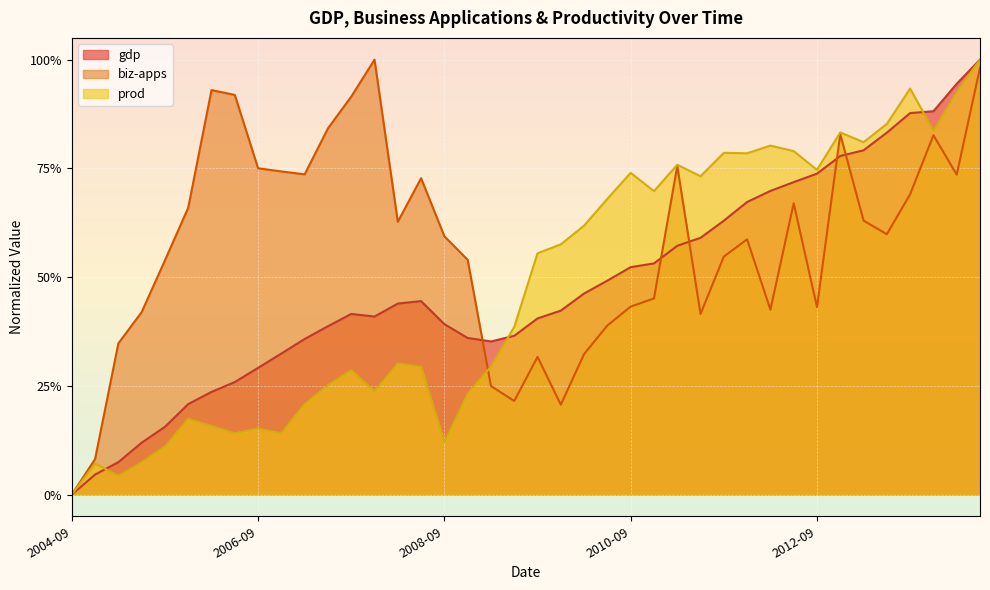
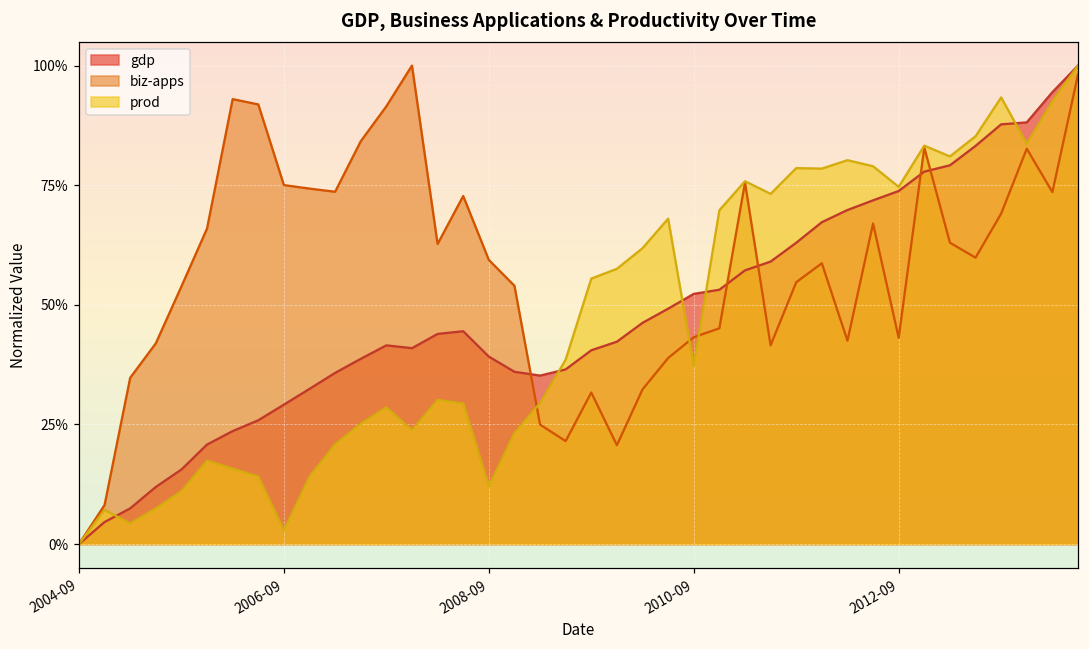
prod, 2006-09: 15% -> 3%
prod, 2010-09: 74% -> 37%
